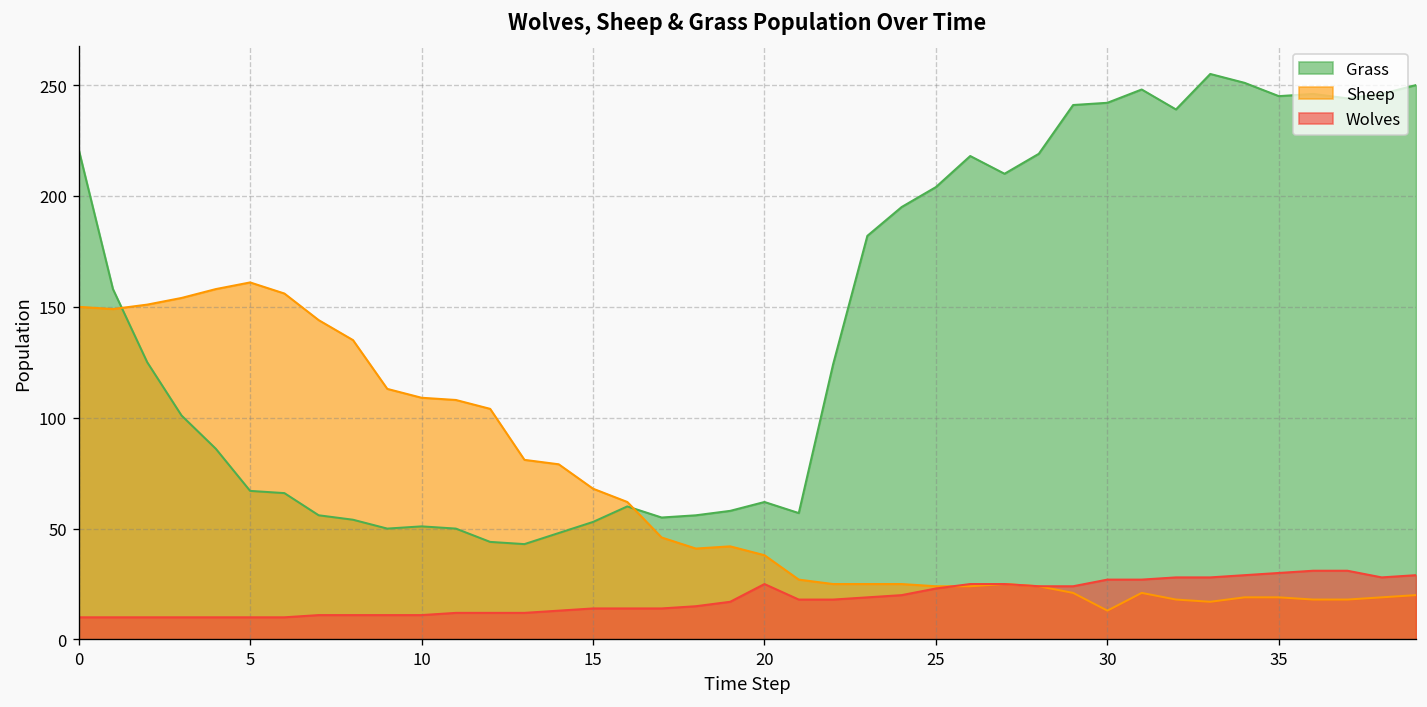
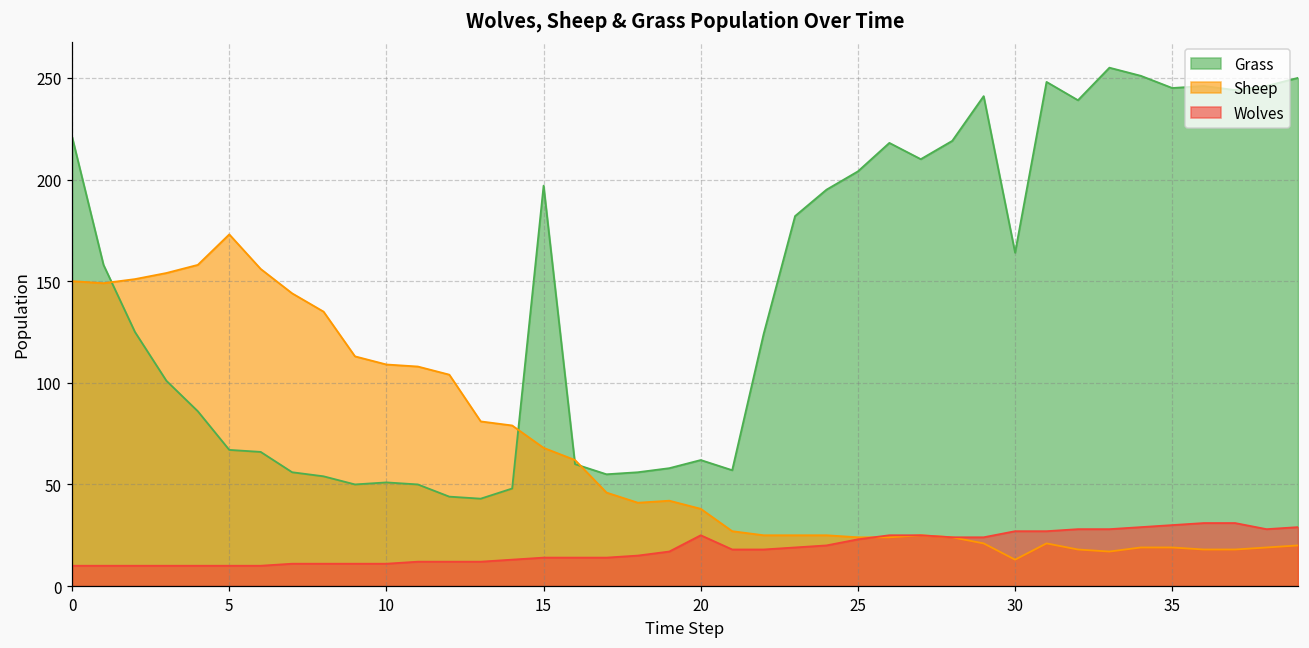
Sheep, 5: 161 -> 173
Grass, 15: 53 -> 197
Grass, 30: 242 -> 164
